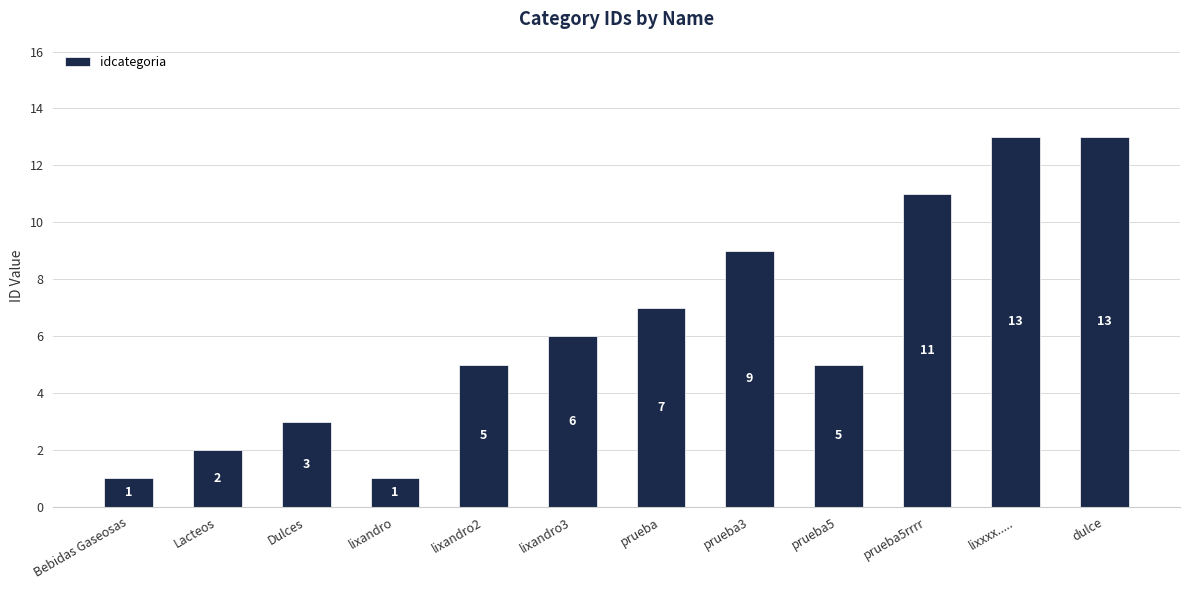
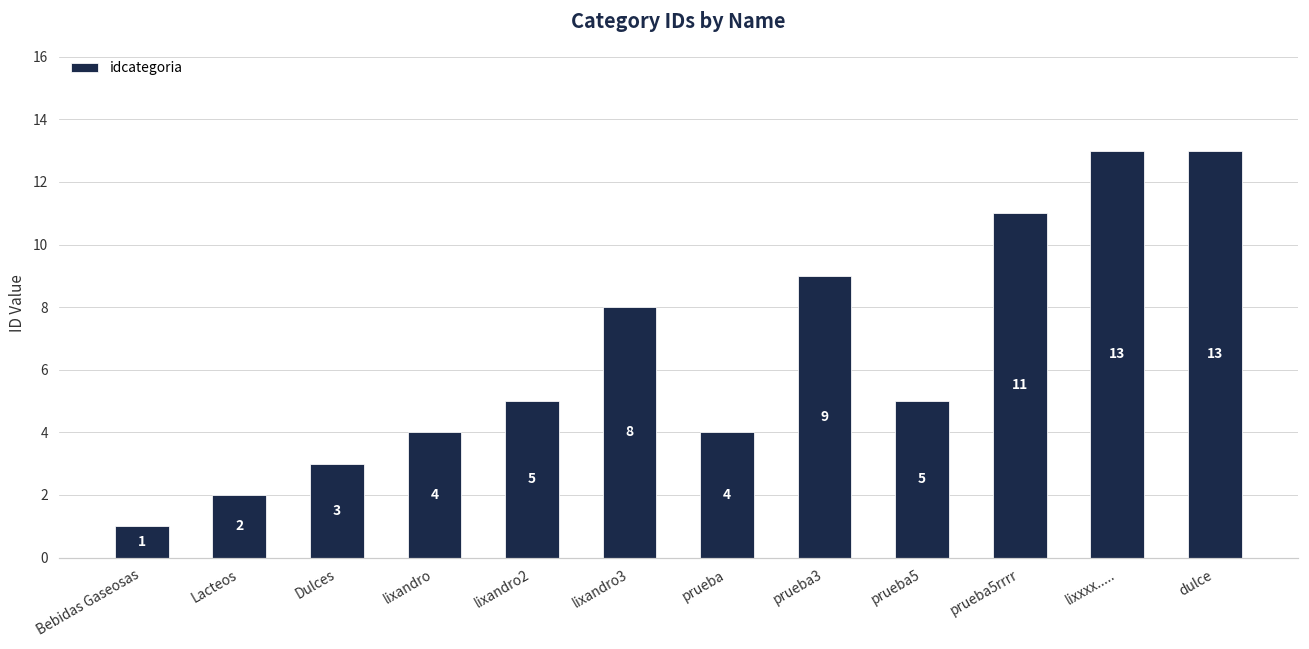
lixandro: 1 -> 4
lixandro3: 6 -> 8
prueba: 7 -> 4
